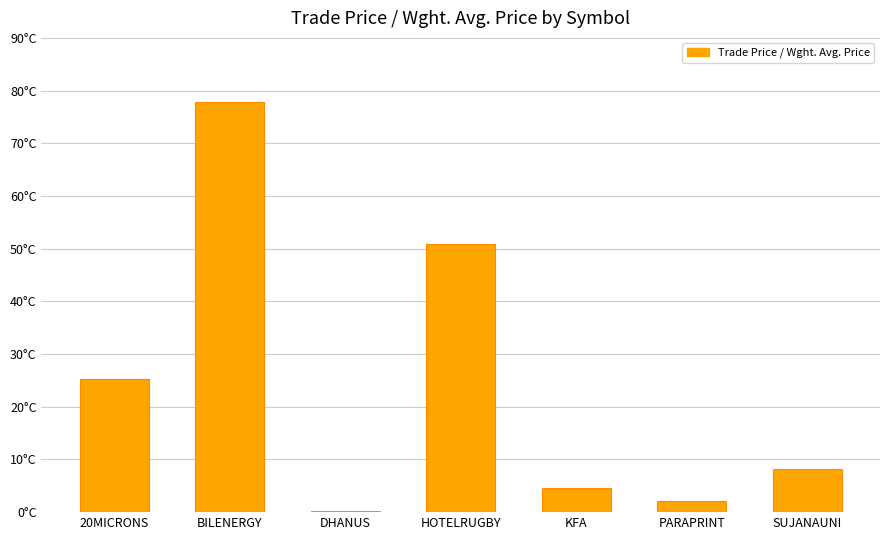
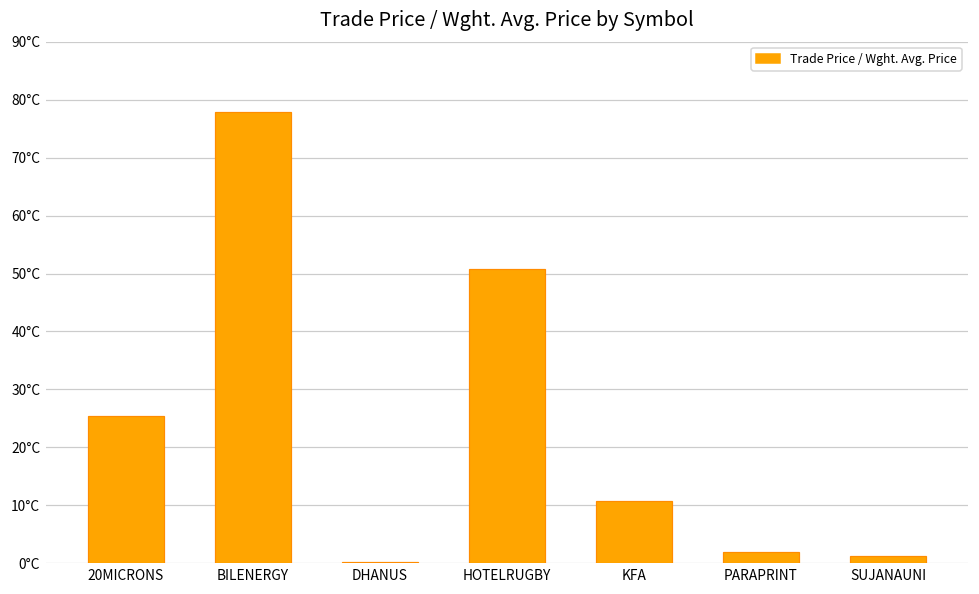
KFA: 5°C -> 11°C
SUJANAUNI: 8°C -> 1°C
